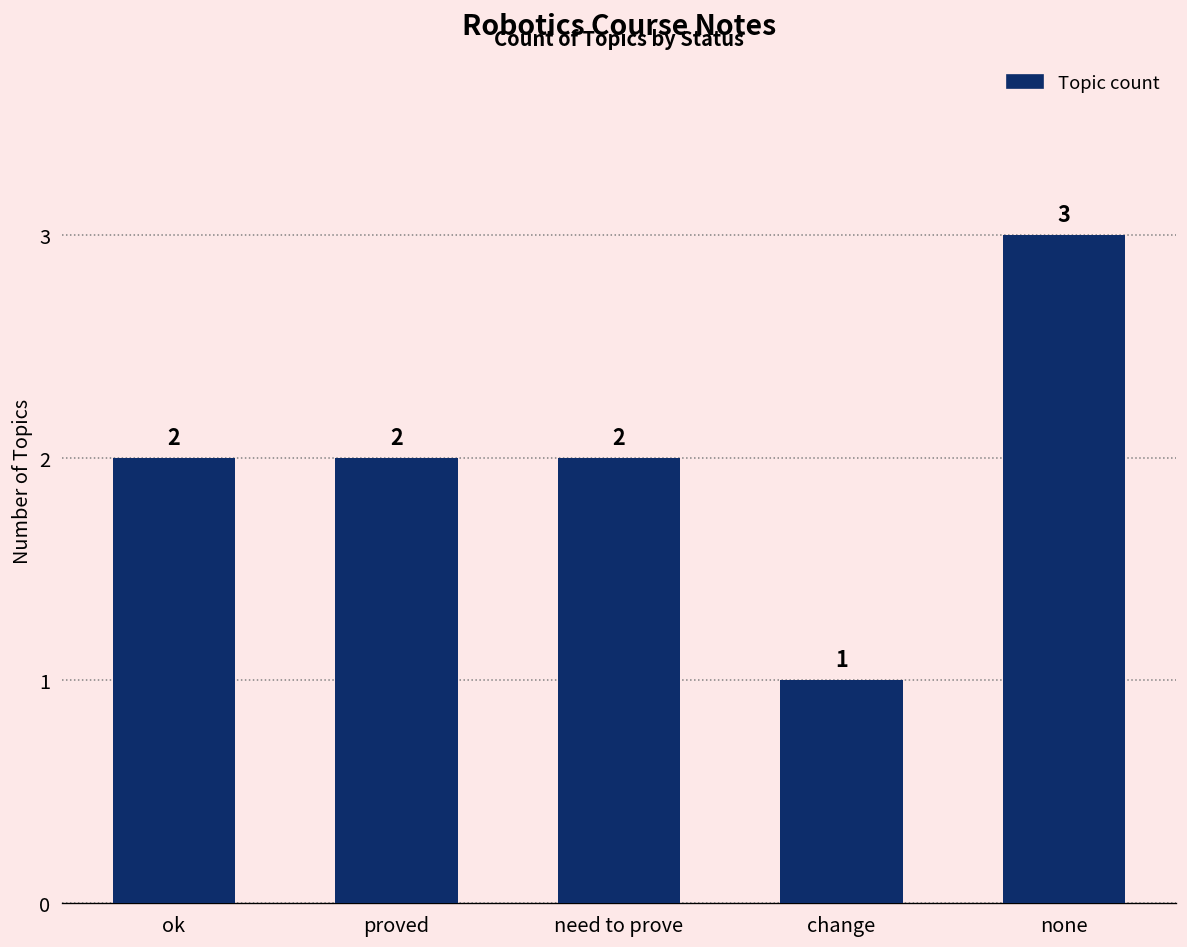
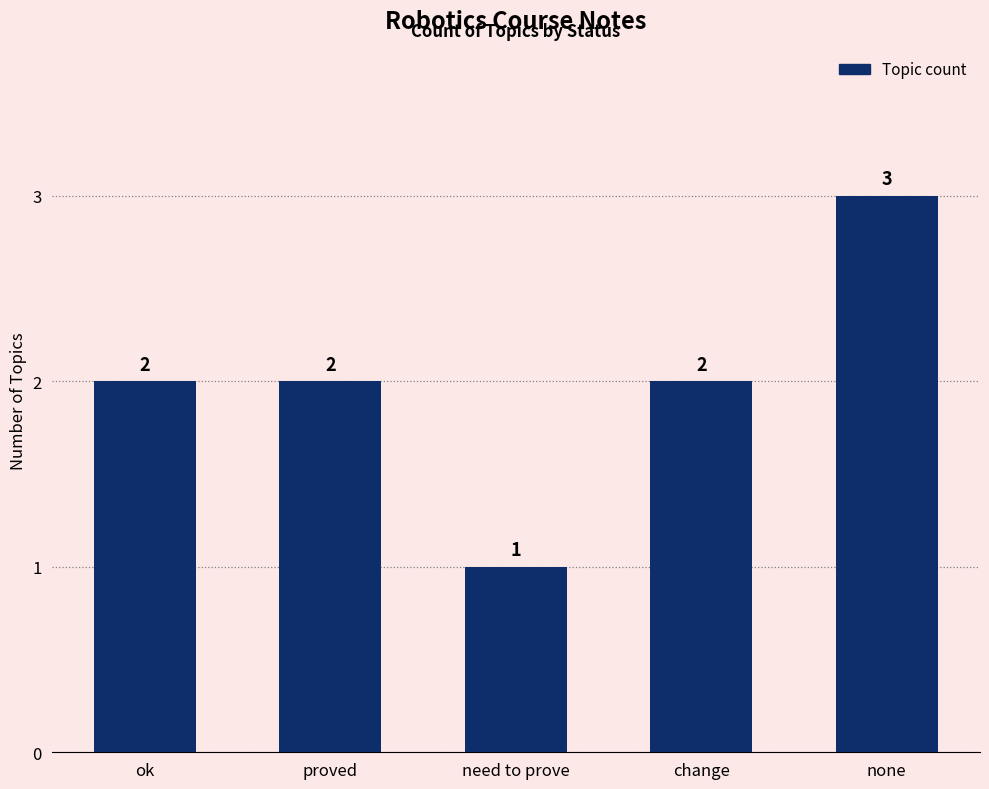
need to prove: 2 -> 1
change: 1 -> 2
